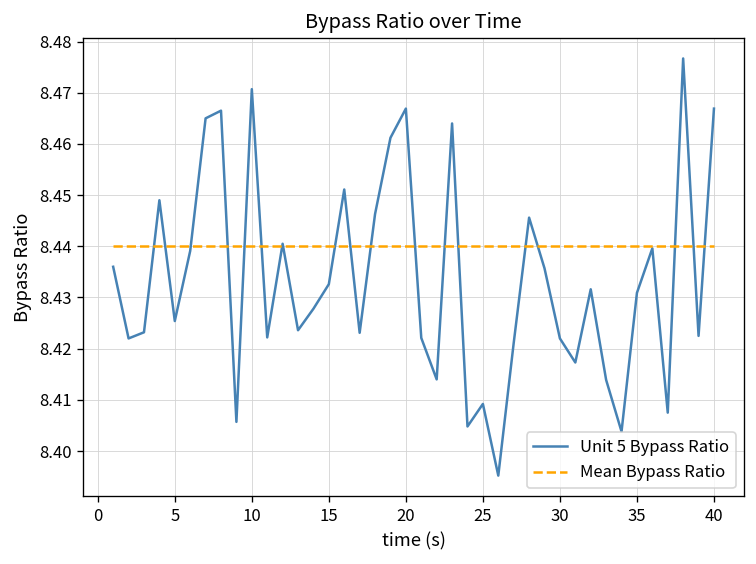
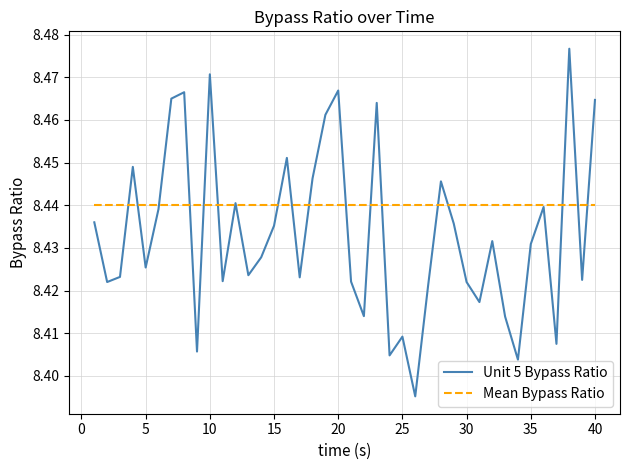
Unit 5 Bypass Ratio, 15: 8.433 -> 8.435
Unit 5 Bypass Ratio, 40: 8.467 -> 8.465
